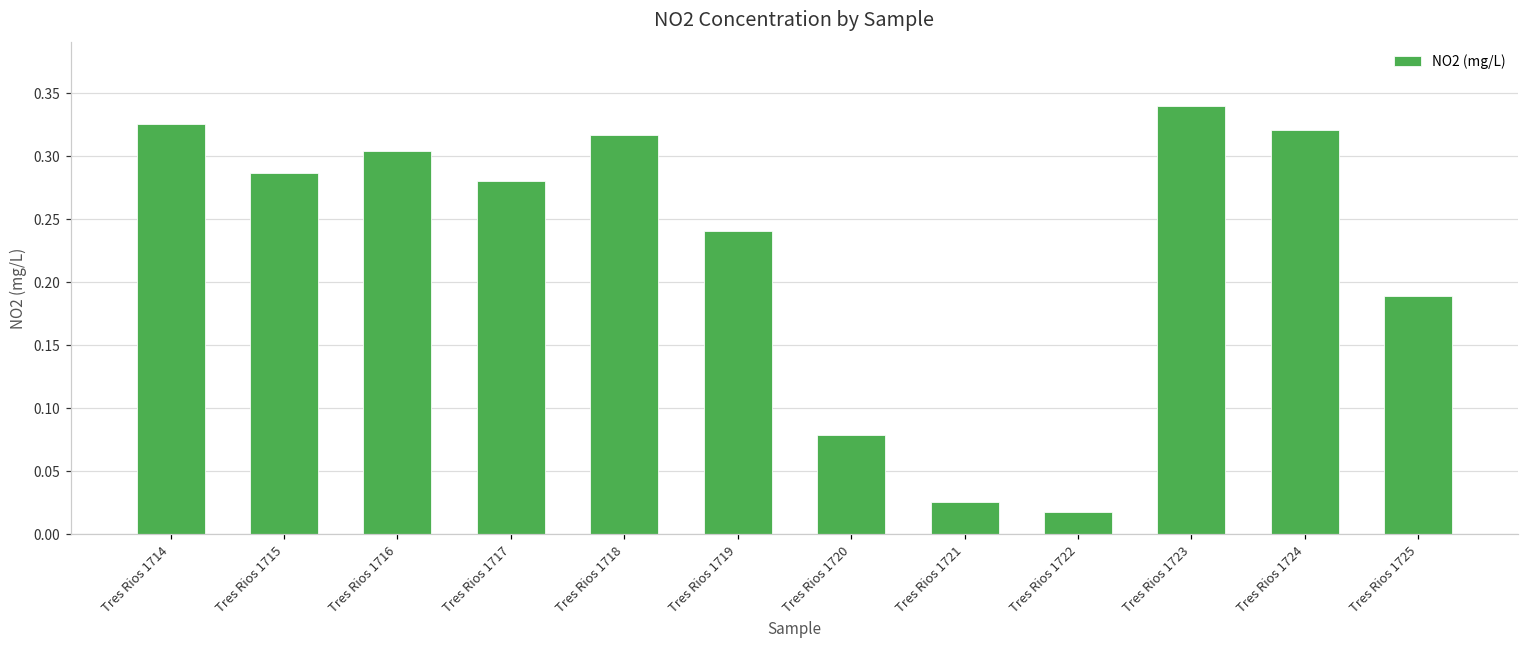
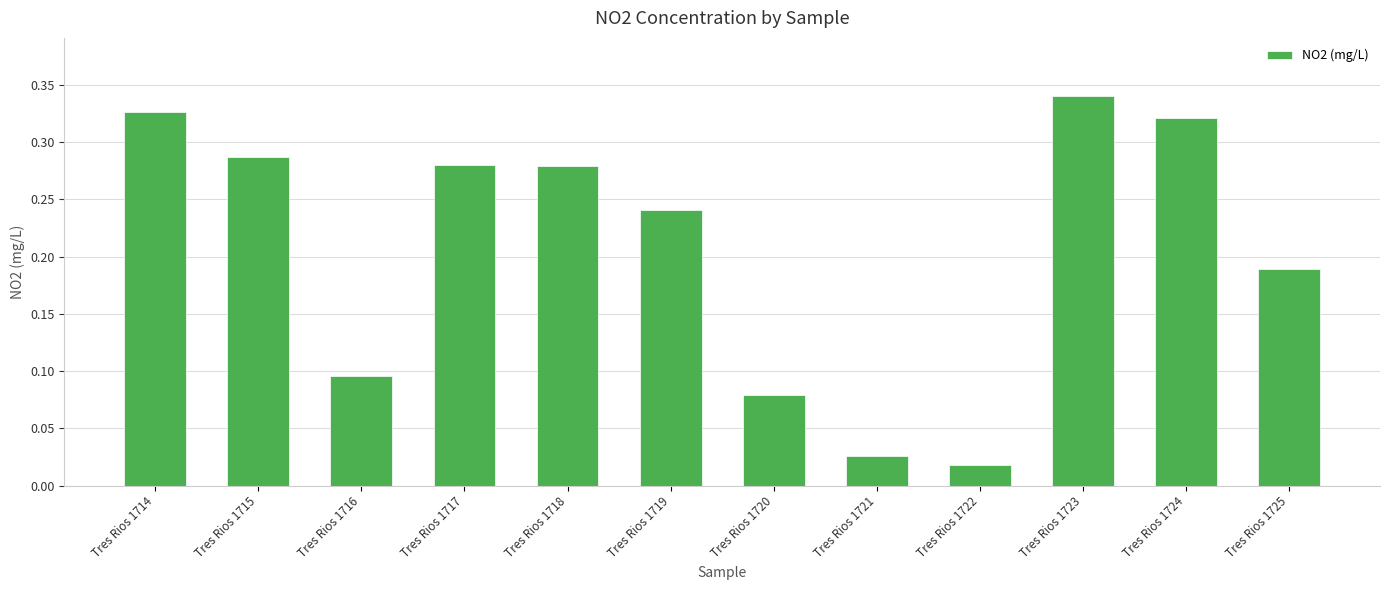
Tres Rios 1716: 0.304 -> 0.096
Tres Rios 1718: 0.317 -> 0.279
